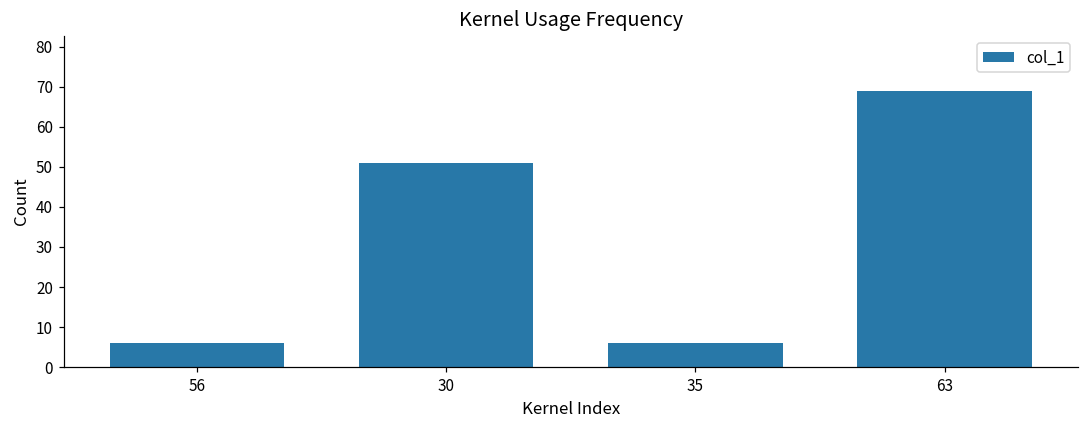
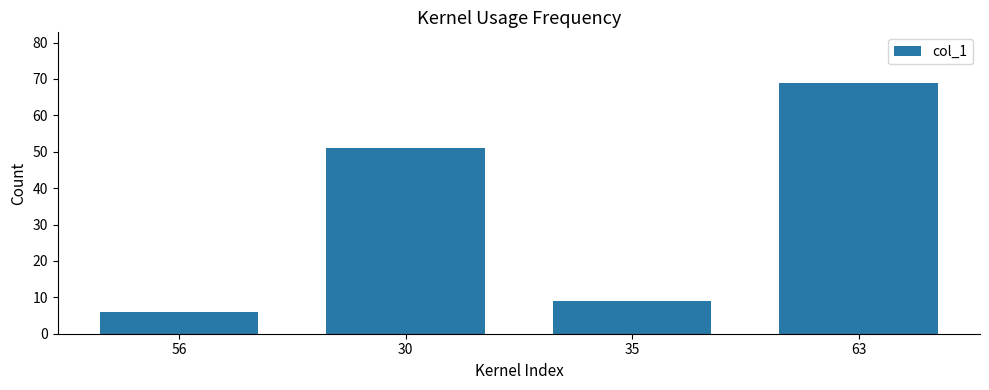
35: 6 -> 9
